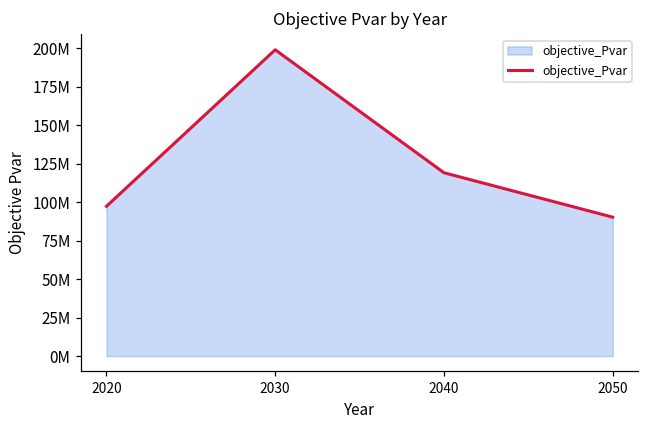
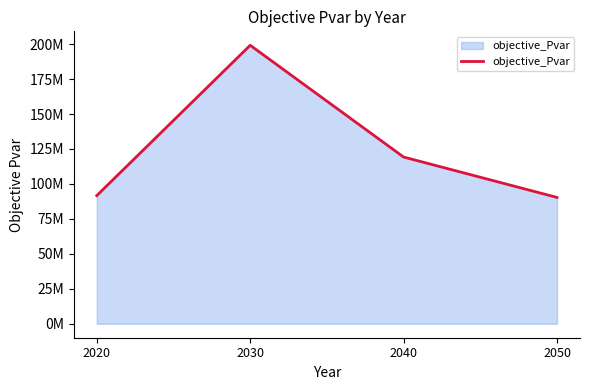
2020: 97000000 -> 92000000
